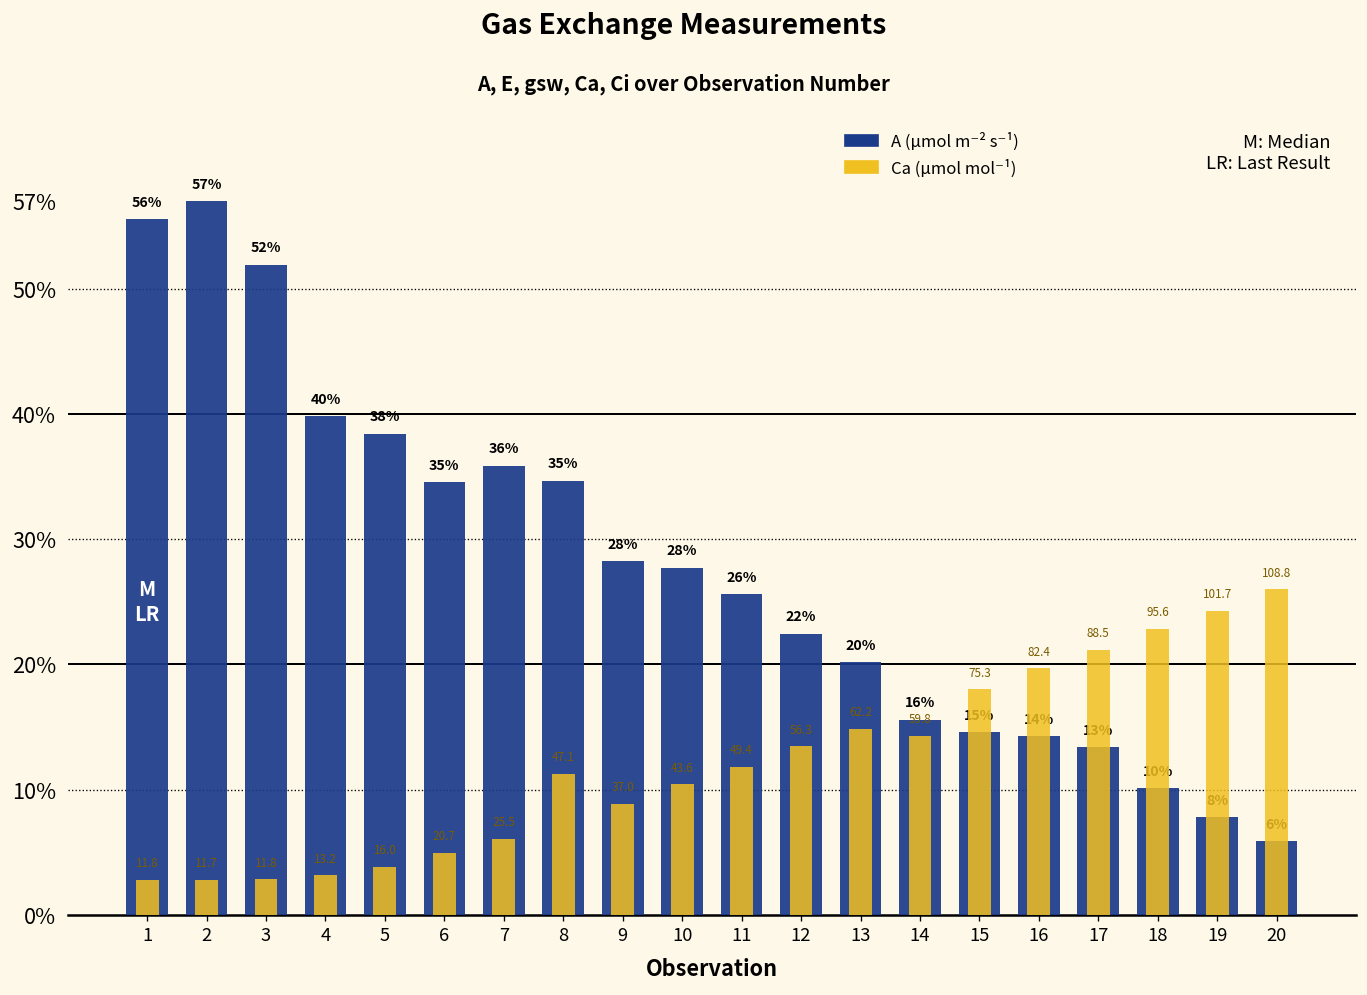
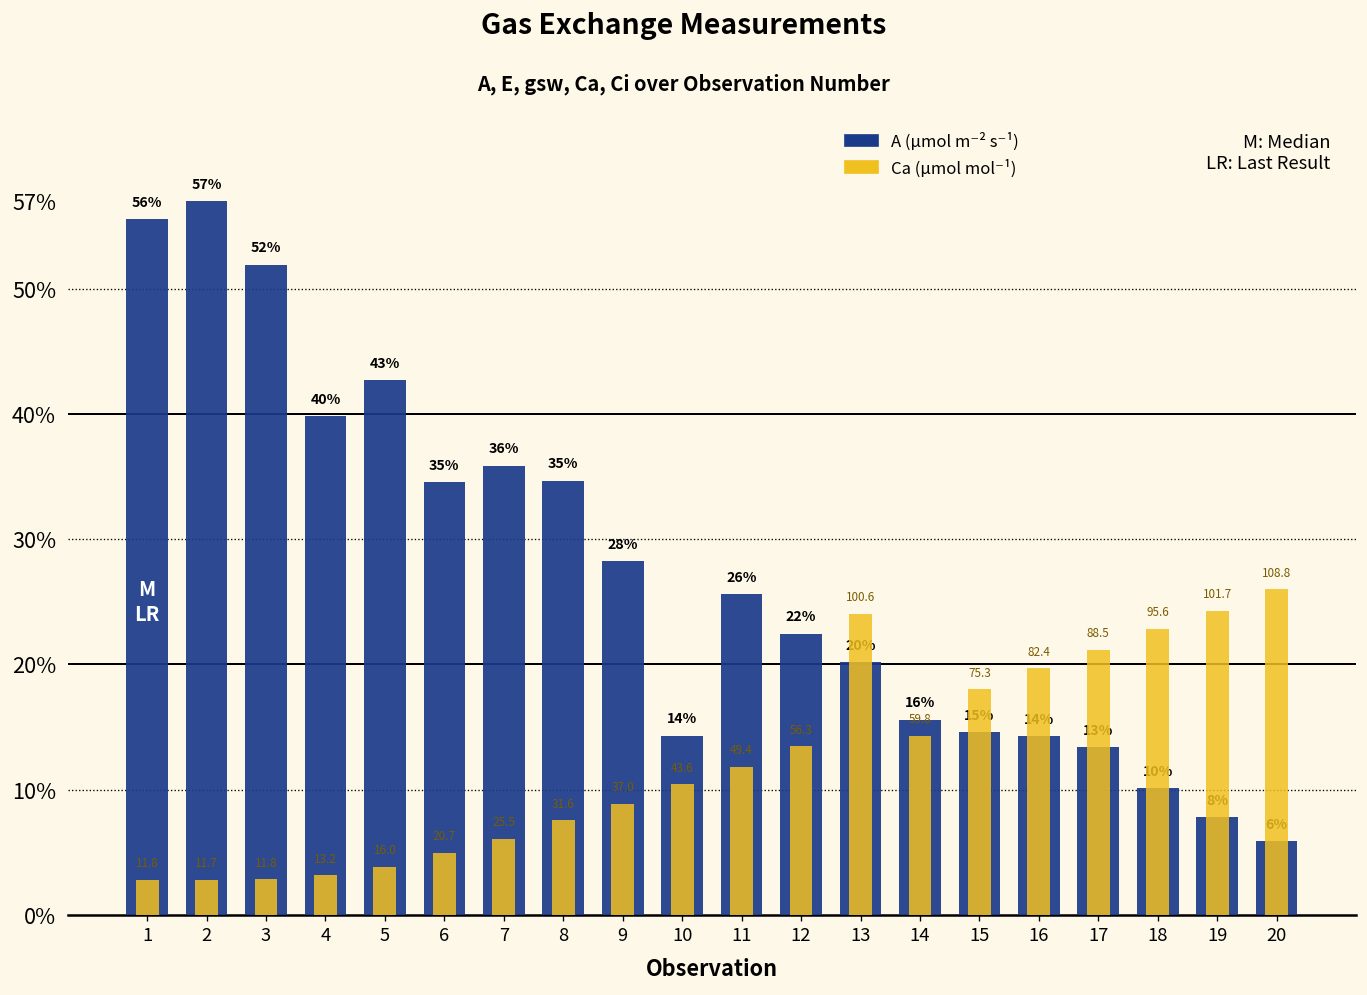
A (µmol m⁻² s⁻¹), 5: 38% -> 43%
Ca (µmol mol⁻¹), 8: 47.1 -> 31.6
A (µmol m⁻² s⁻¹), 10: 28% -> 14%
Ca (µmol mol⁻¹), 13: 62.2 -> 100.6
